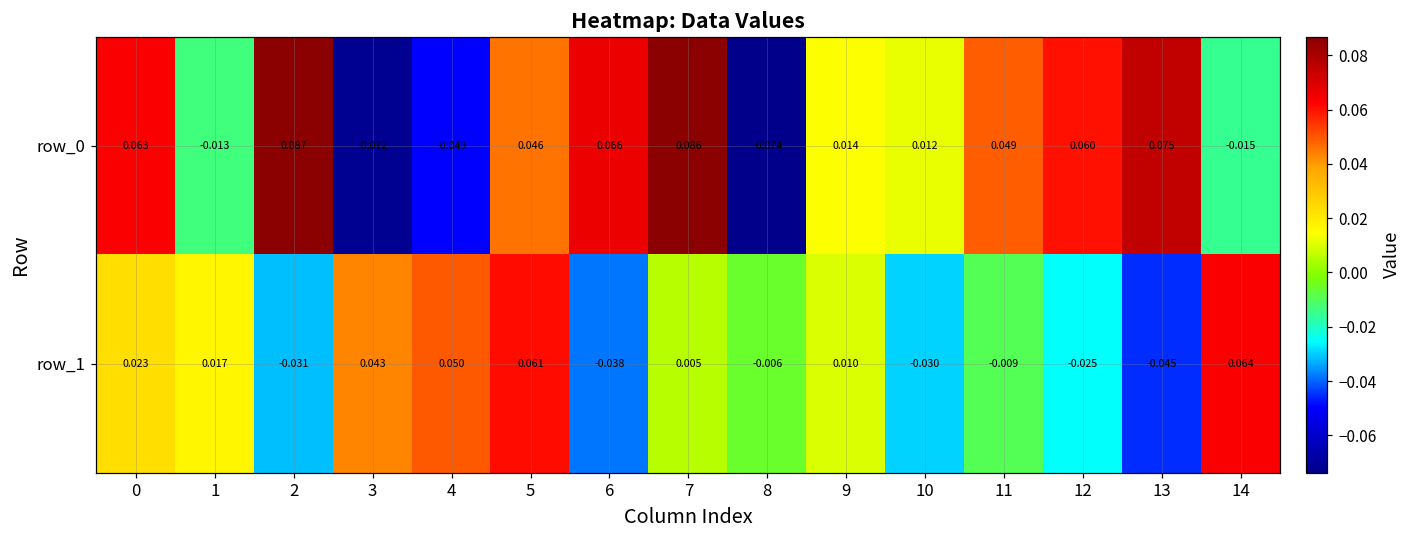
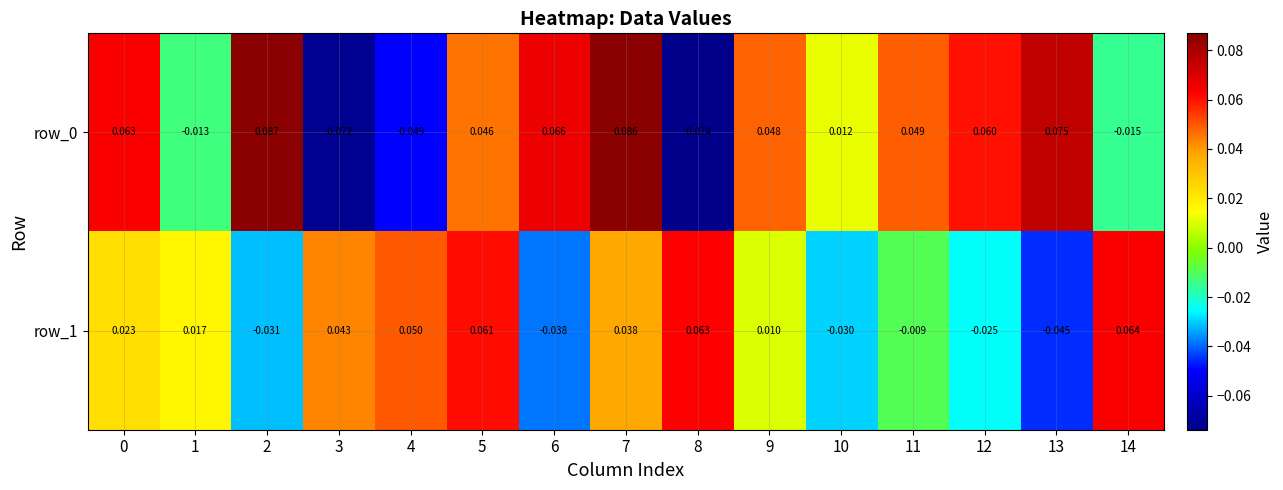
row_0, 9: 0.014 -> 0.048
row_1, 7: 0.005 -> 0.038
row_1, 8: -0.006 -> 0.063
